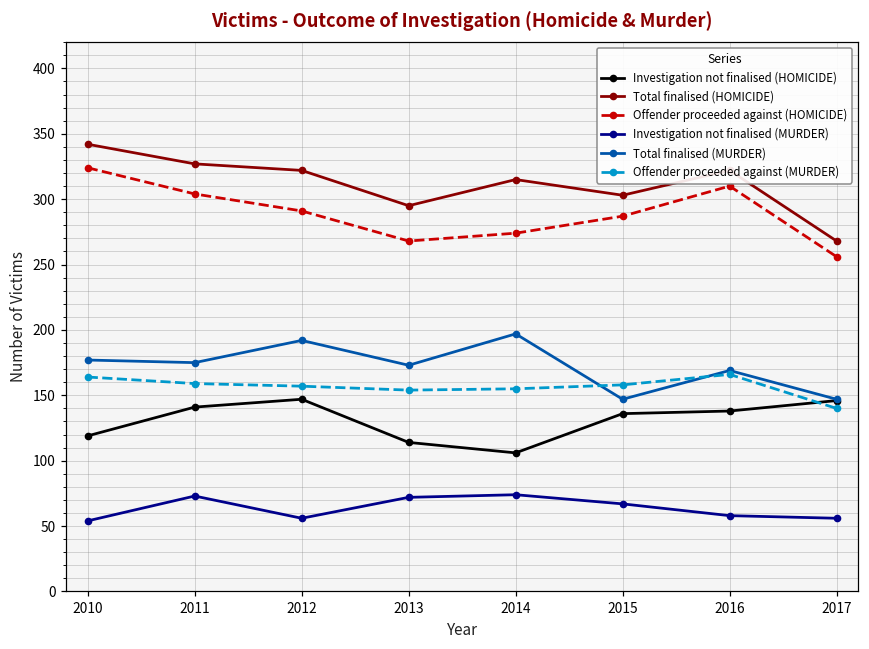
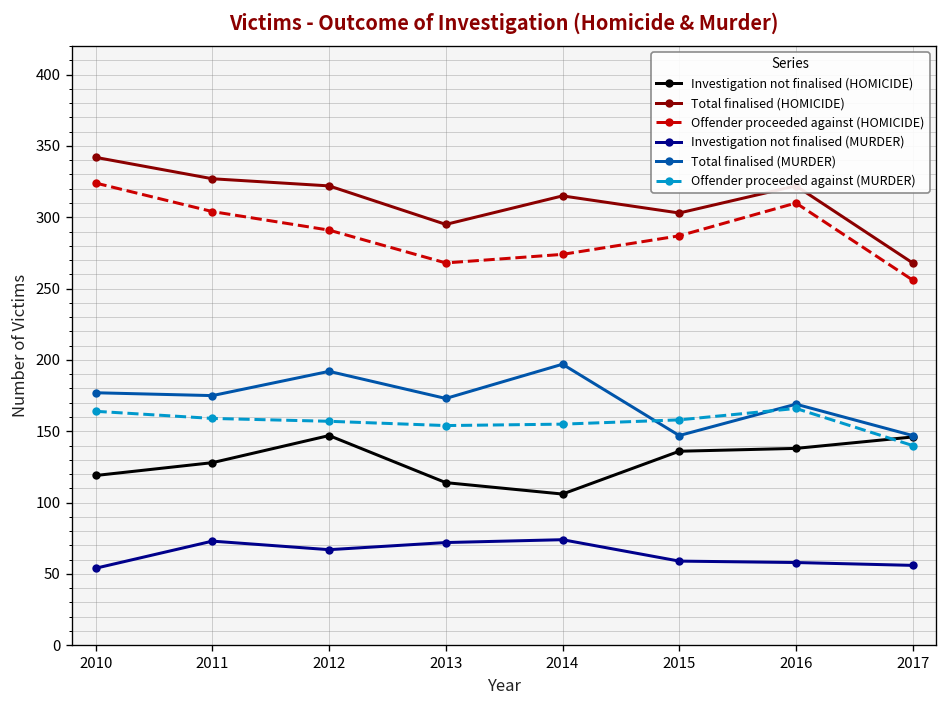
Investigation not finalised (HOMICIDE), 2011: 141 -> 128
Investigation not finalised (MURDER), 2012: 56 -> 67
Investigation not finalised (MURDER), 2015: 67 -> 59
